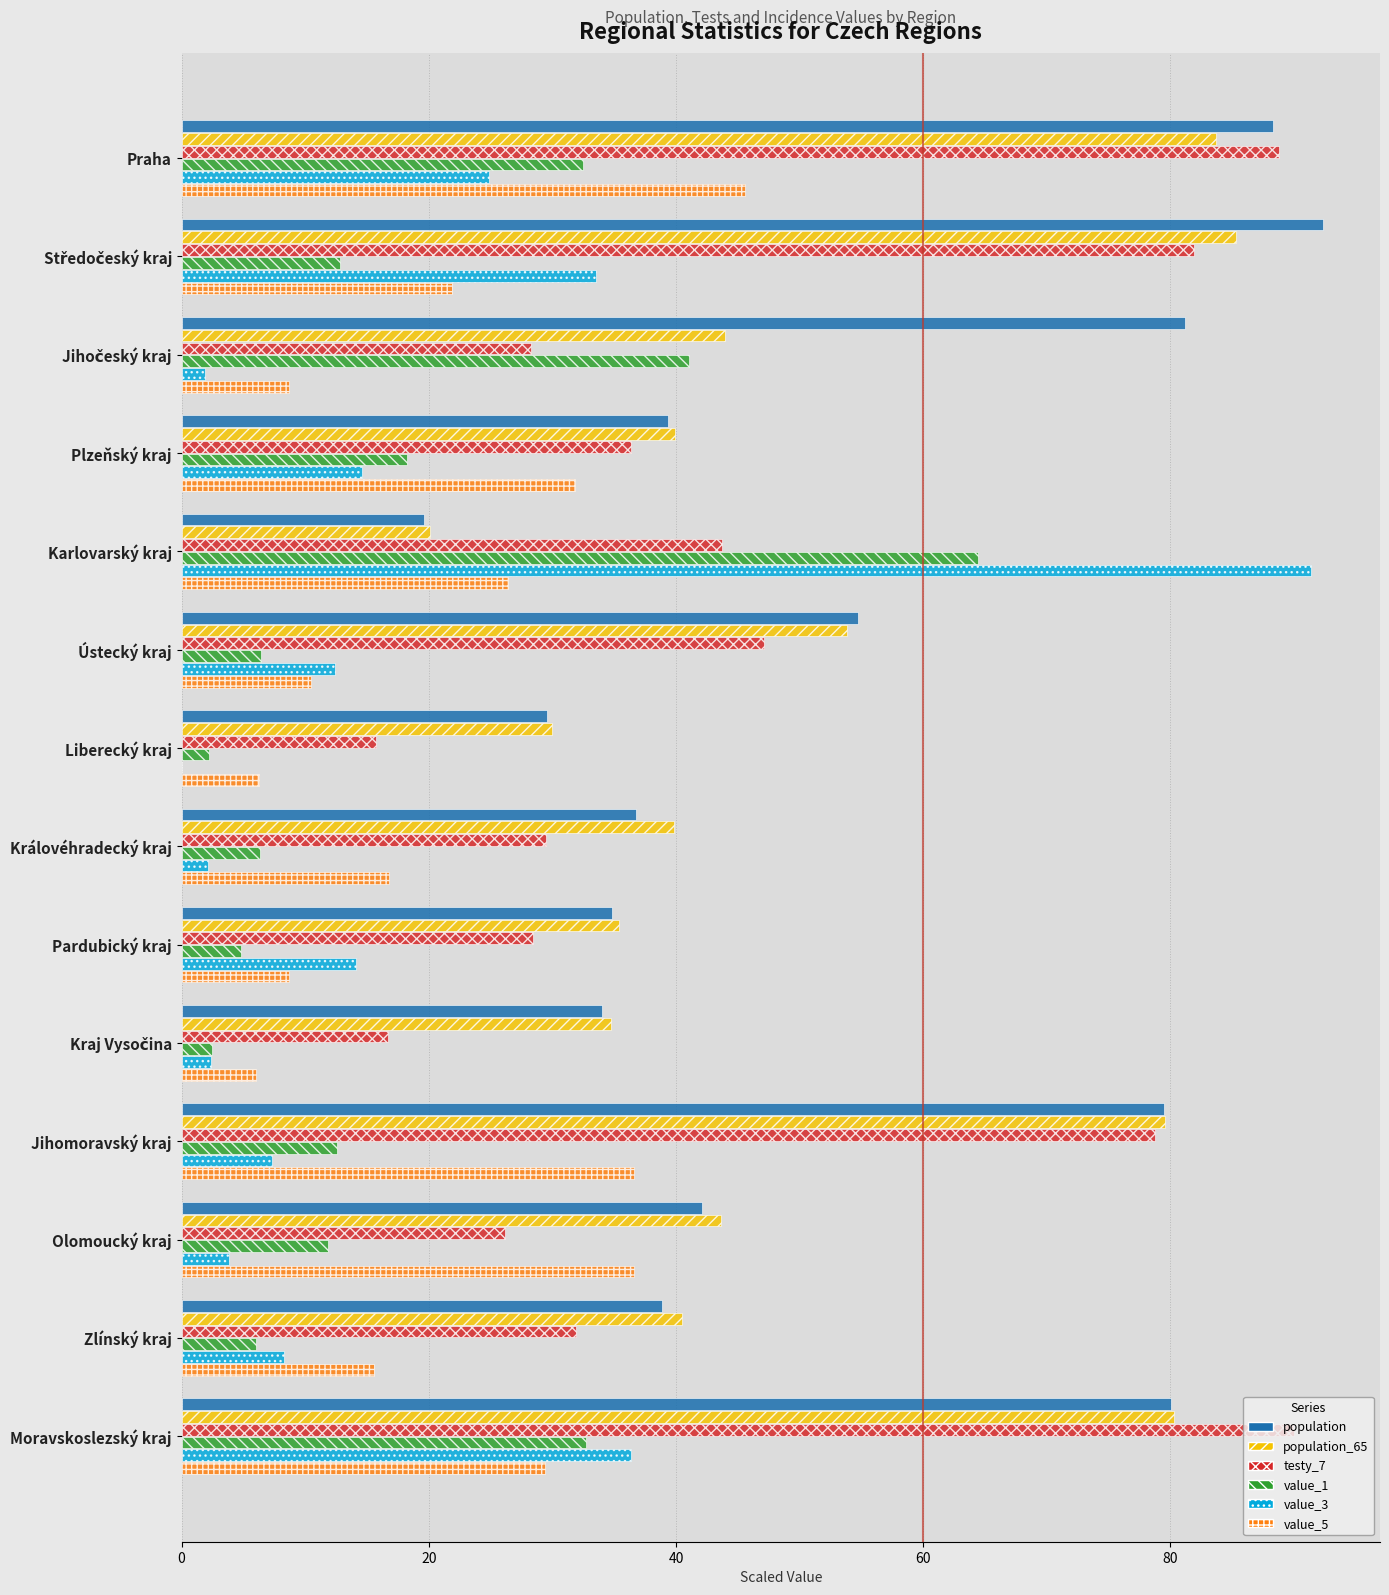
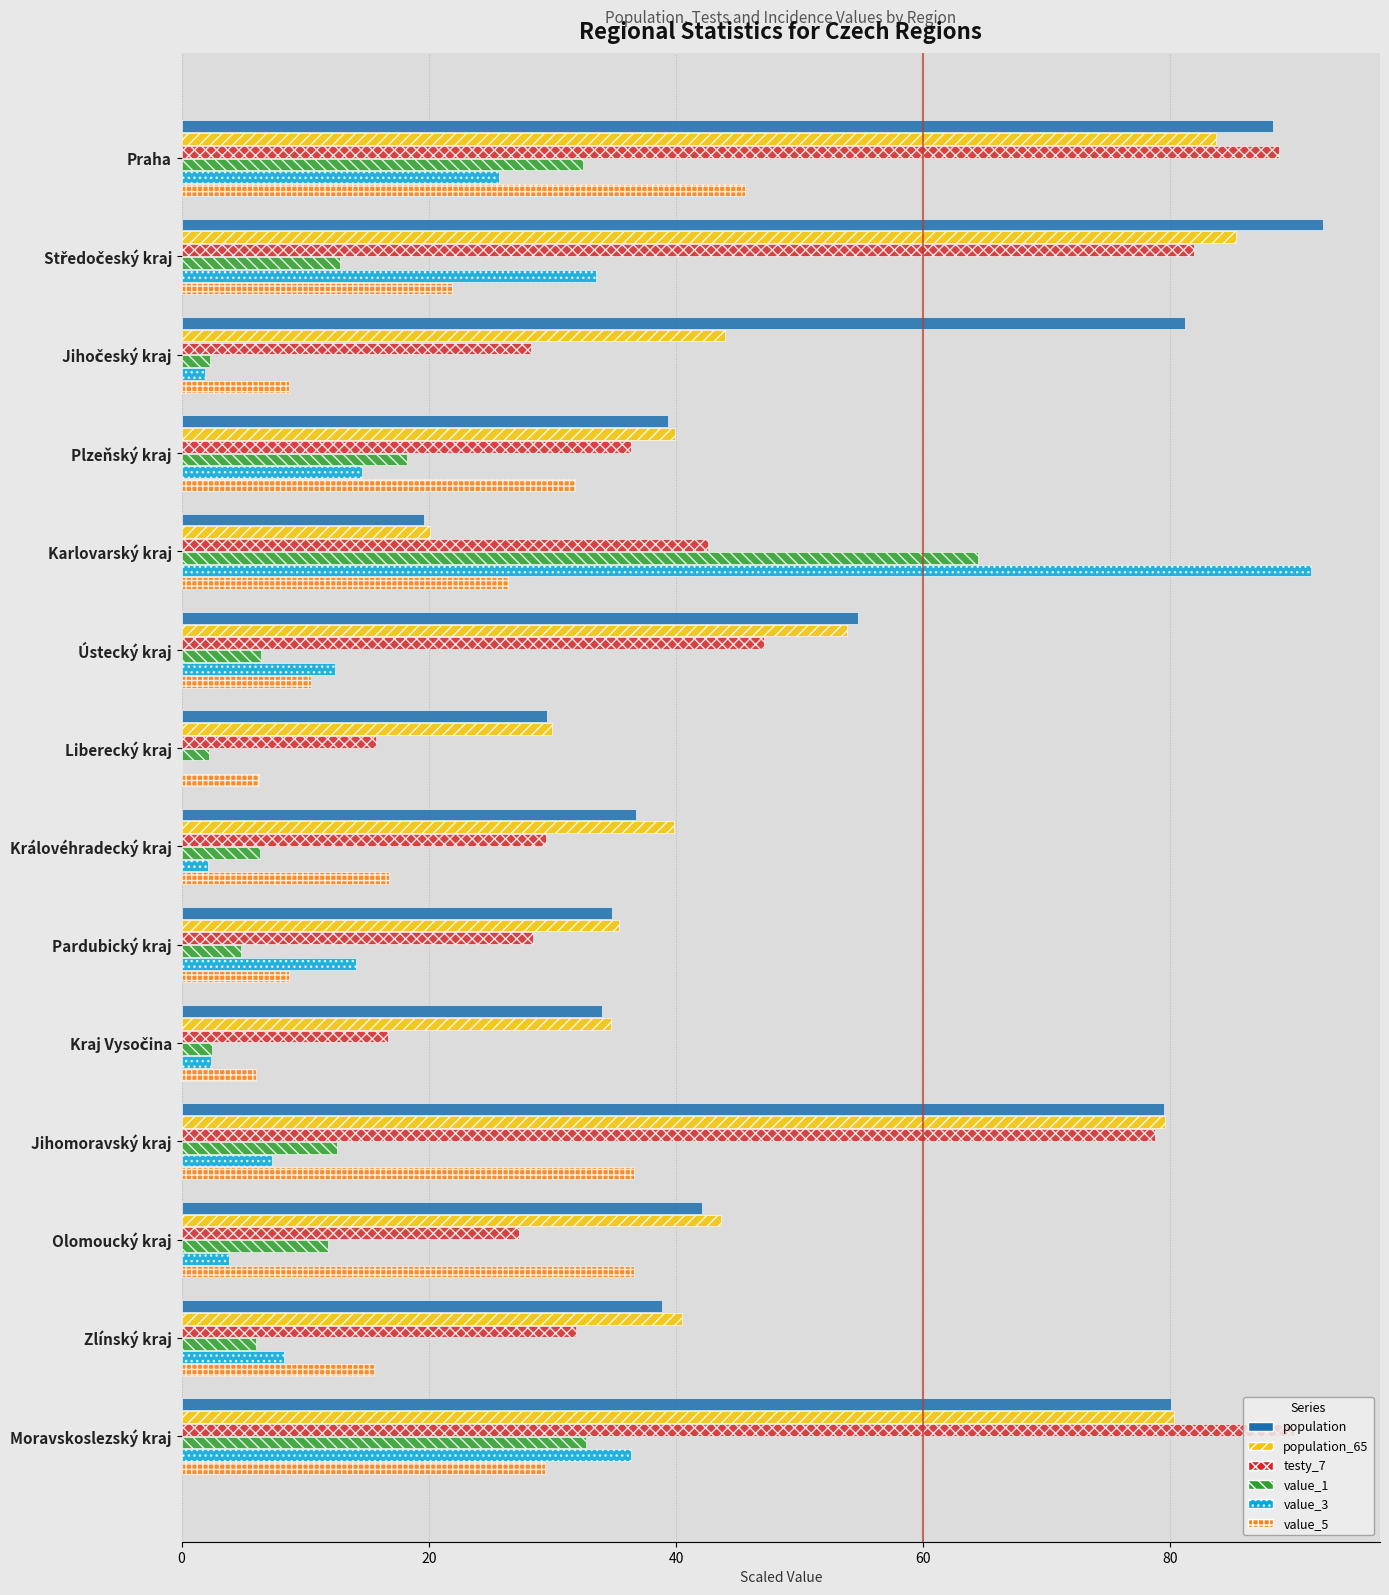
value_3, Praha: 24.9 -> 25.7
value_1, Jihočeský kraj: 41.1 -> 2.3
testy_7, Karlovarský kraj: 43.7 -> 42.6
testy_7, Olomoucký kraj: 26.2 -> 27.3
